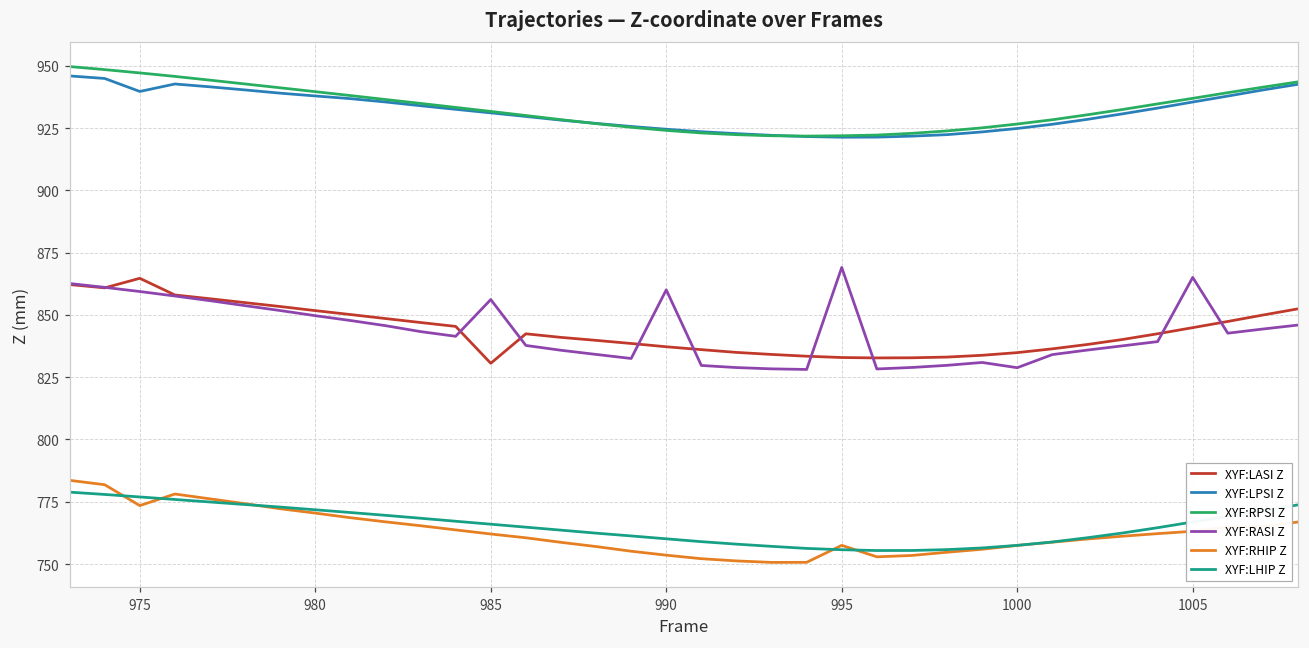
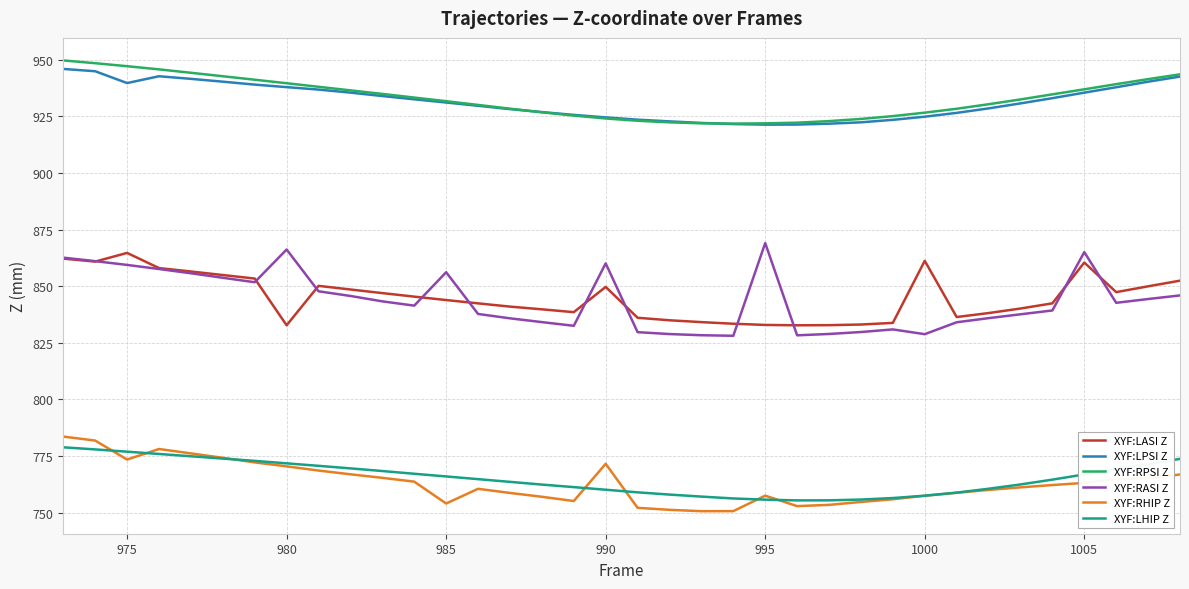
XYF:LASI Z, 980: 852 -> 833
XYF:RASI Z, 980: 850 -> 866
XYF:LASI Z, 985: 831 -> 844
XYF:RHIP Z, 985: 762 -> 754
XYF:LASI Z, 990: 837 -> 850
XYF:RHIP Z, 990: 754 -> 772
XYF:LASI Z, 1000: 835 -> 861
XYF:LASI Z, 1005: 845 -> 860
